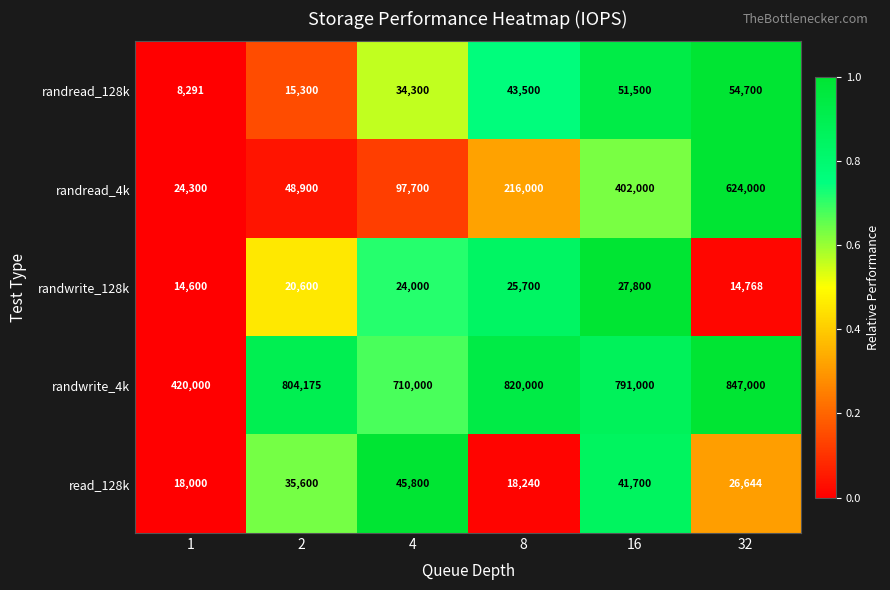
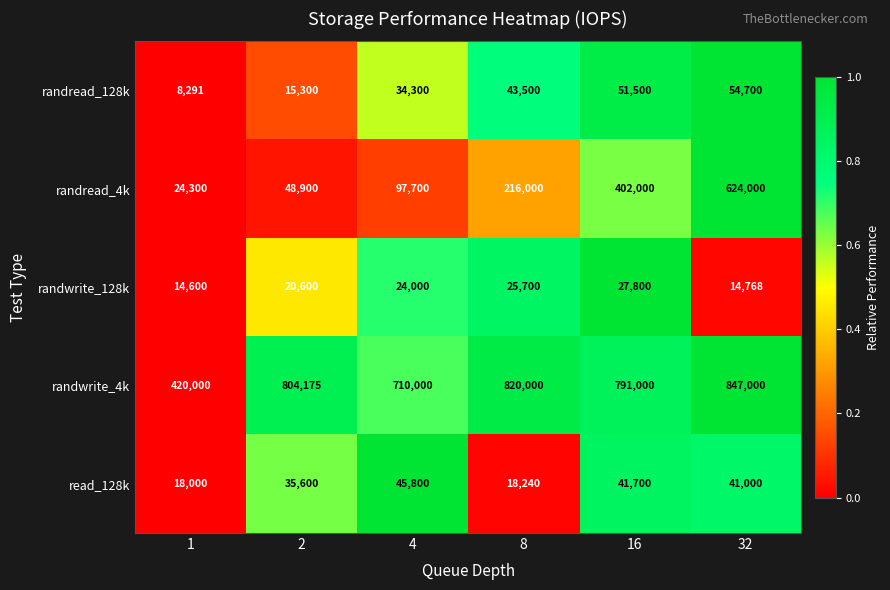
read_128k, 32: 26,644 -> 41,000
